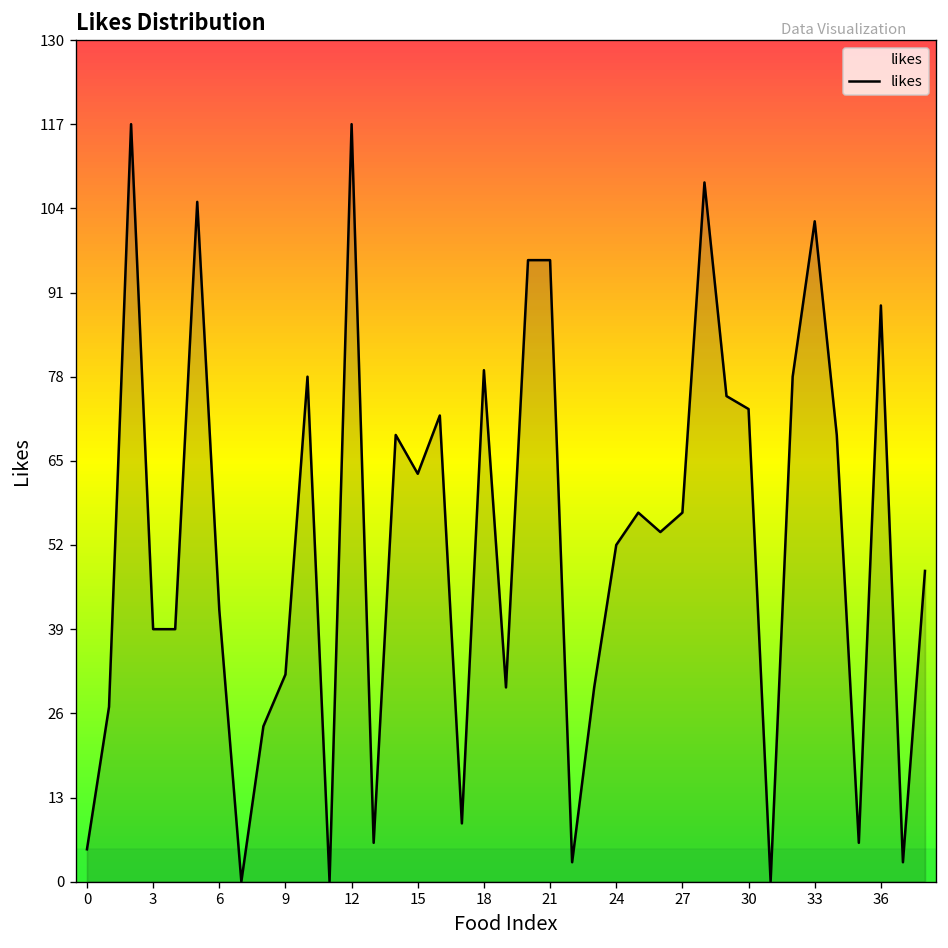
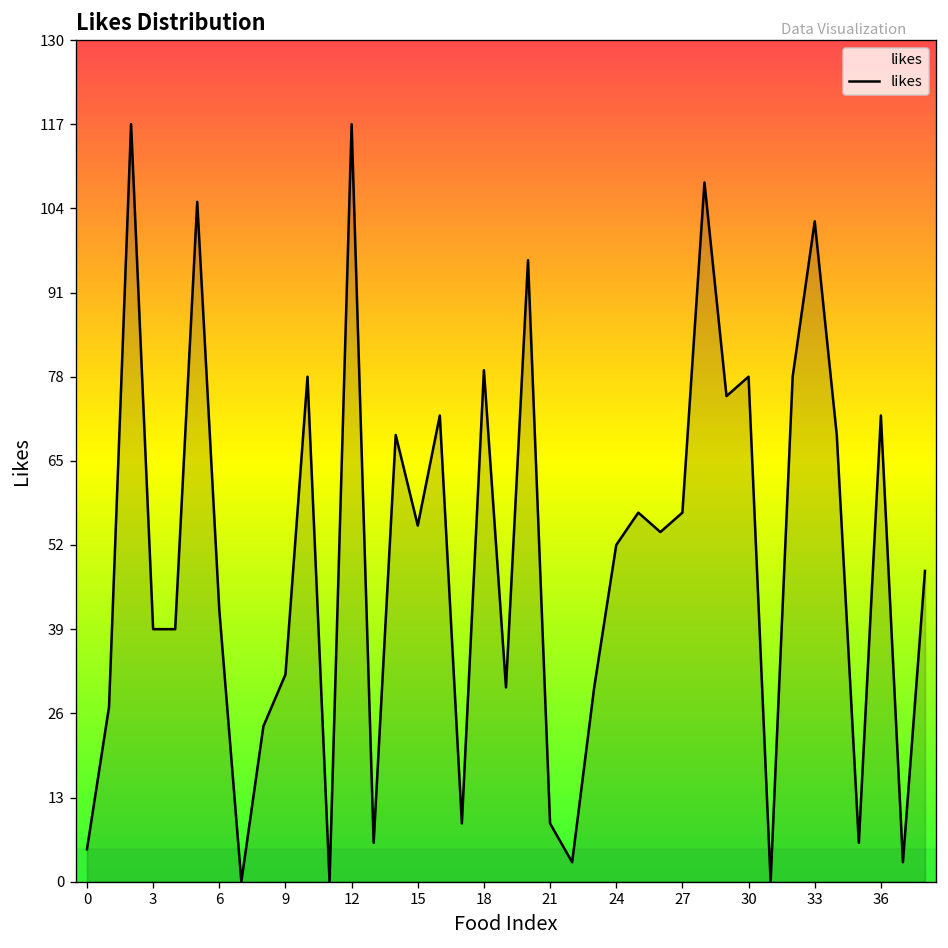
15: 63 -> 55
21: 96 -> 9
30: 73 -> 78
36: 89 -> 72
